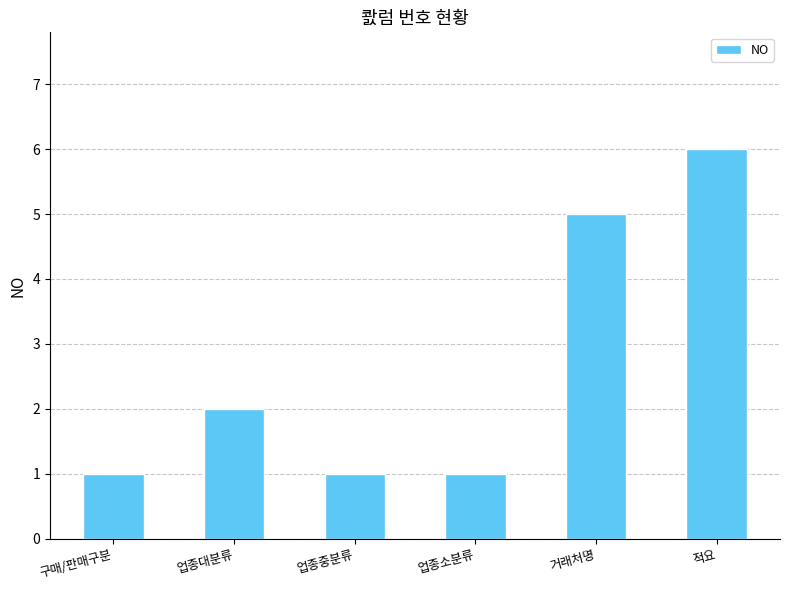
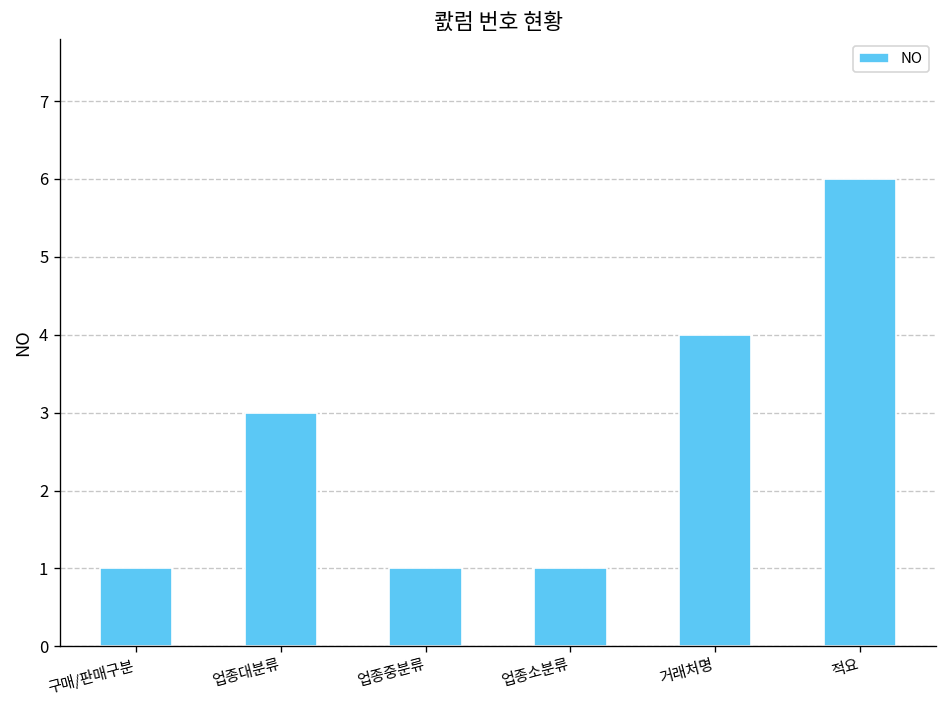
업종대분류: 2 -> 3
거래처명: 5 -> 4
